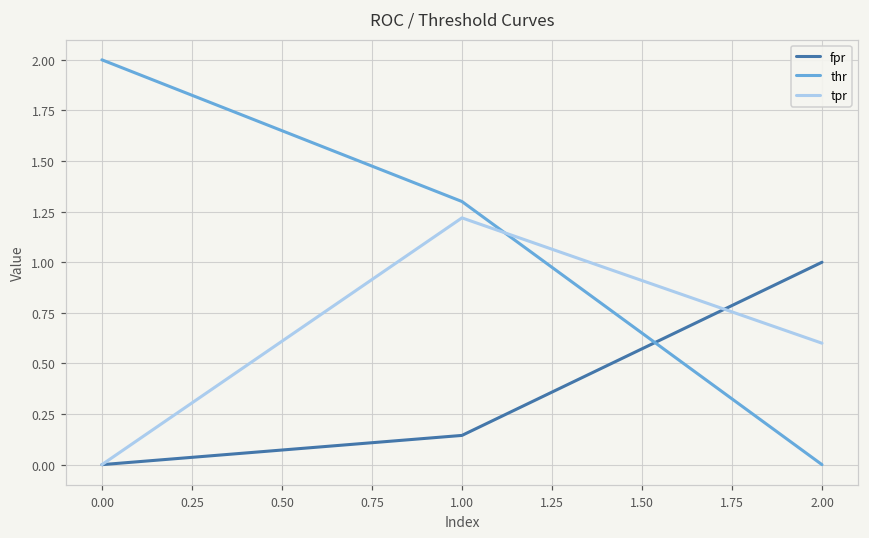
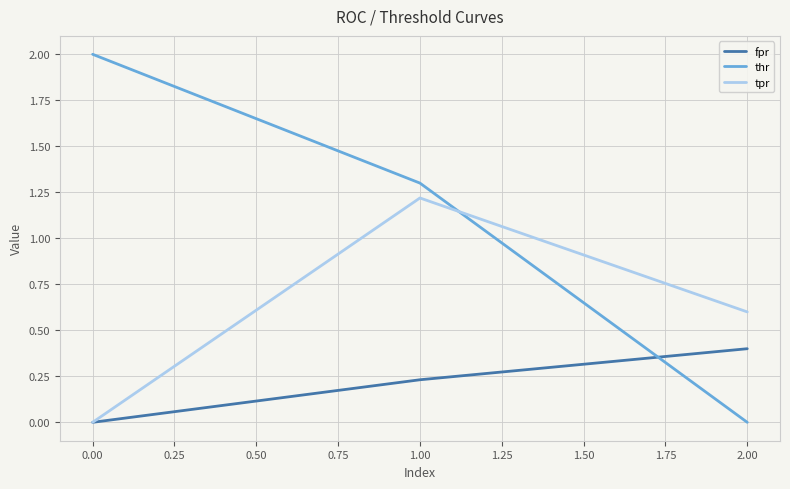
fpr, 1.00: 0.14 -> 0.23
fpr, 2.00: 1.0 -> 0.4
